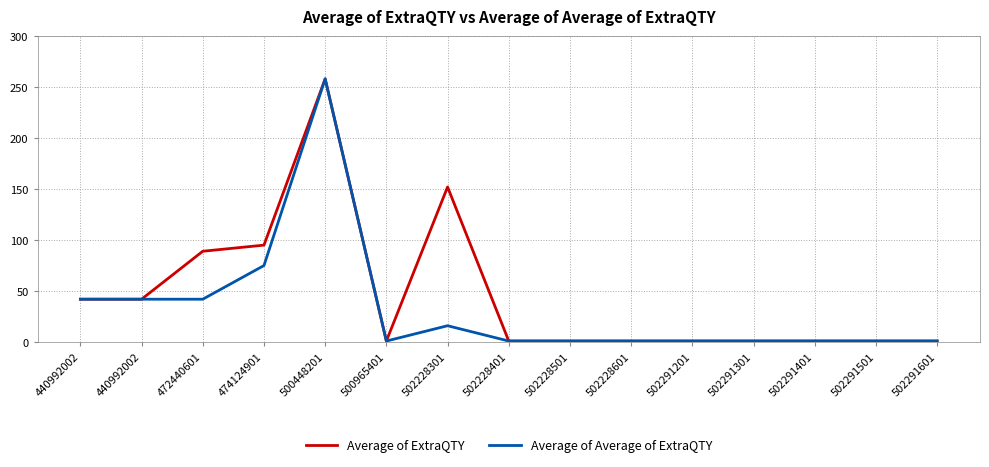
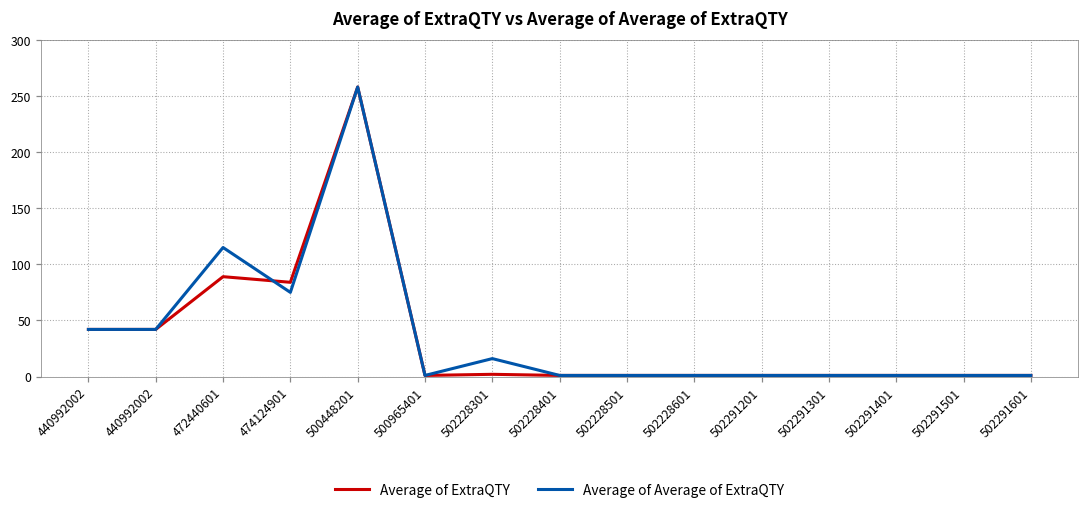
Average of Average of ExtraQTY, 472440601: 42 -> 115
Average of ExtraQTY, 474124901: 95 -> 84
Average of ExtraQTY, 502228301: 152 -> 2
